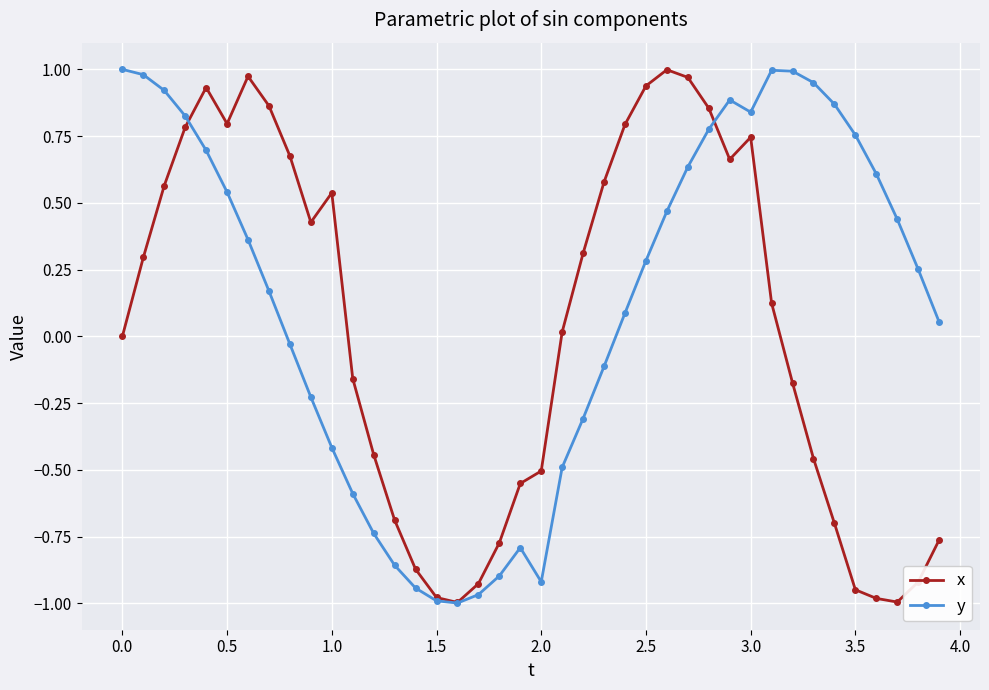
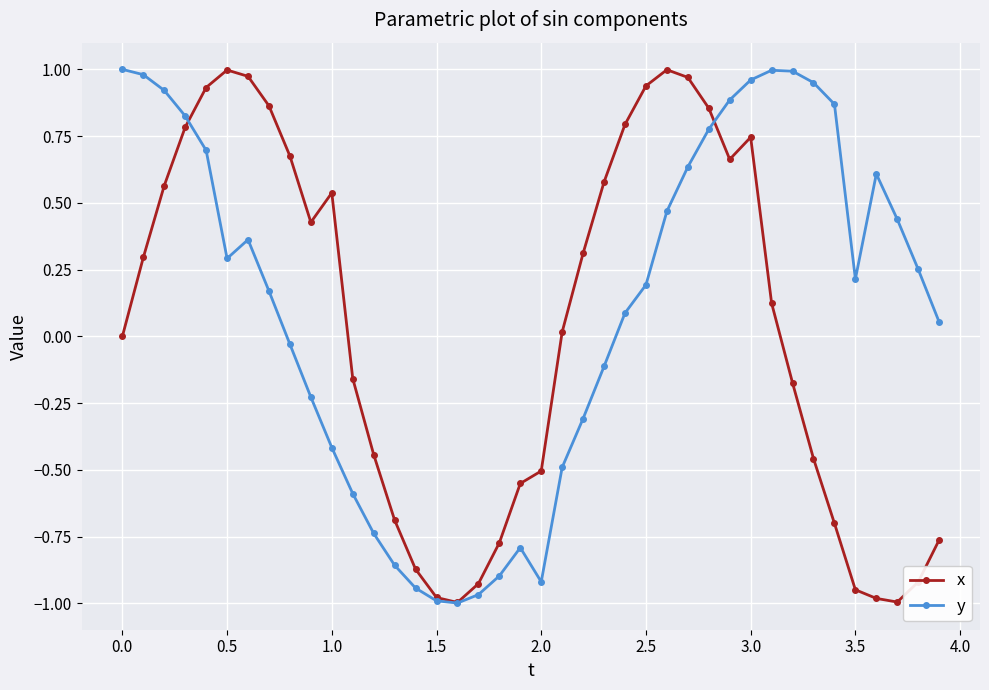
x, 0.5: 0.80 -> 1.00
y, 0.5: 0.54 -> 0.29
y, 2.5: 0.28 -> 0.19
y, 3.0: 0.84 -> 0.96
y, 3.5: 0.75 -> 0.21
